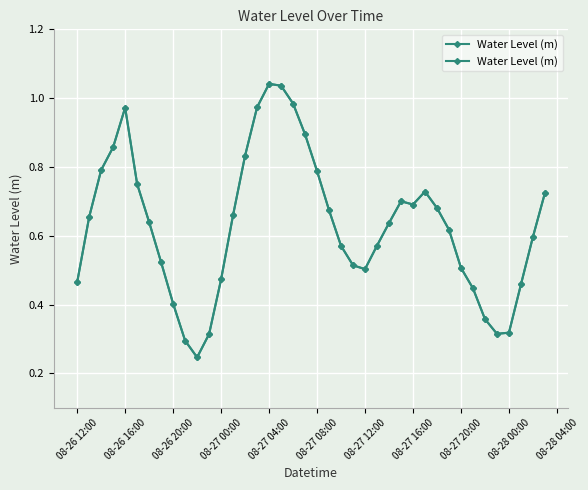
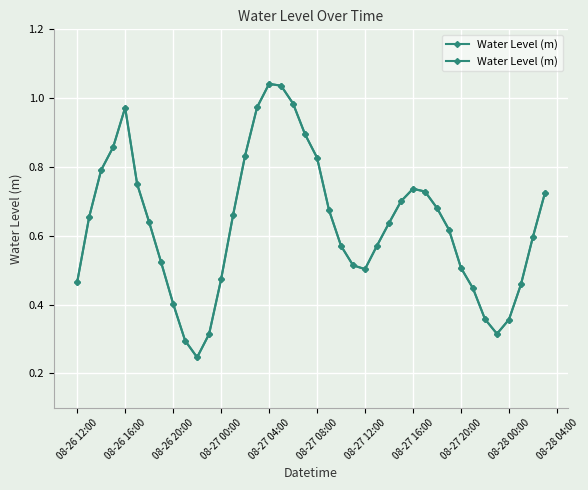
08-27 08:00: 0.79 -> 0.83
08-27 16:00: 0.69 -> 0.74
08-28 00:00: 0.32 -> 0.36
